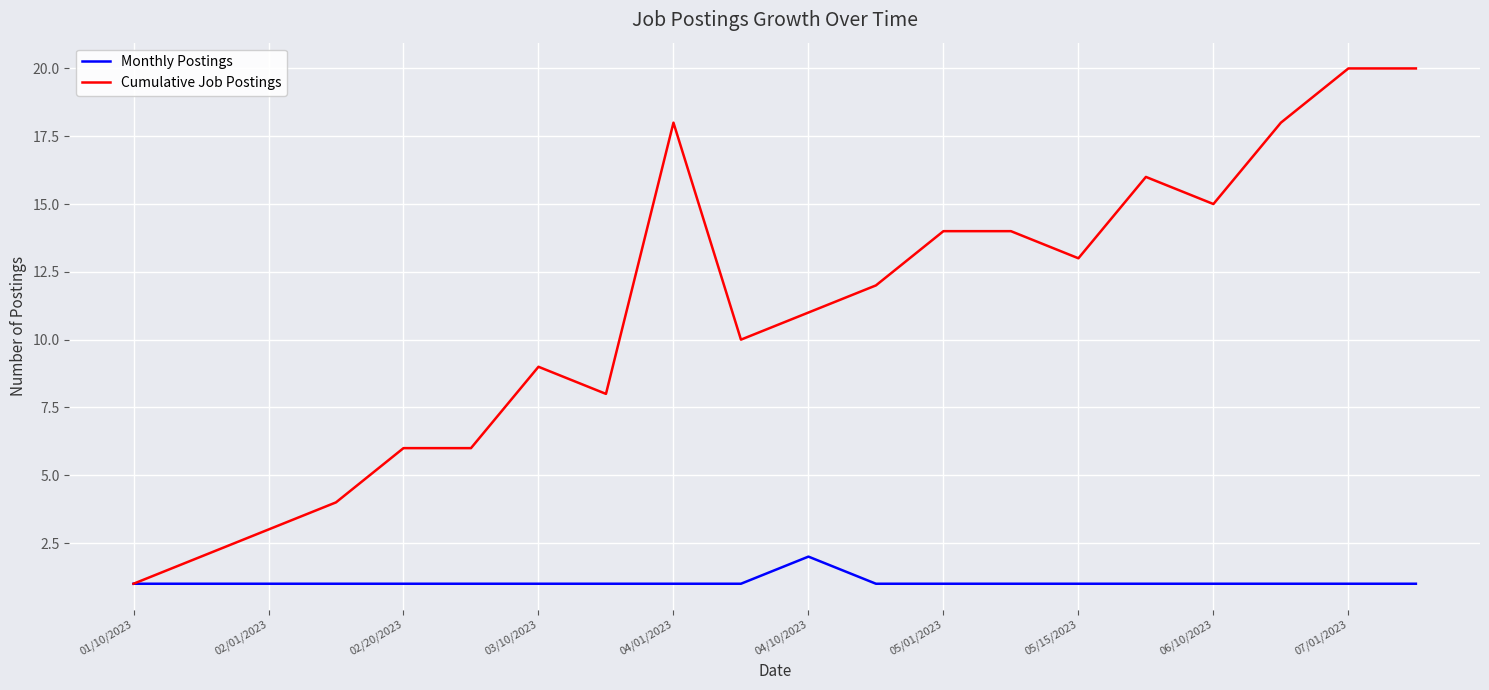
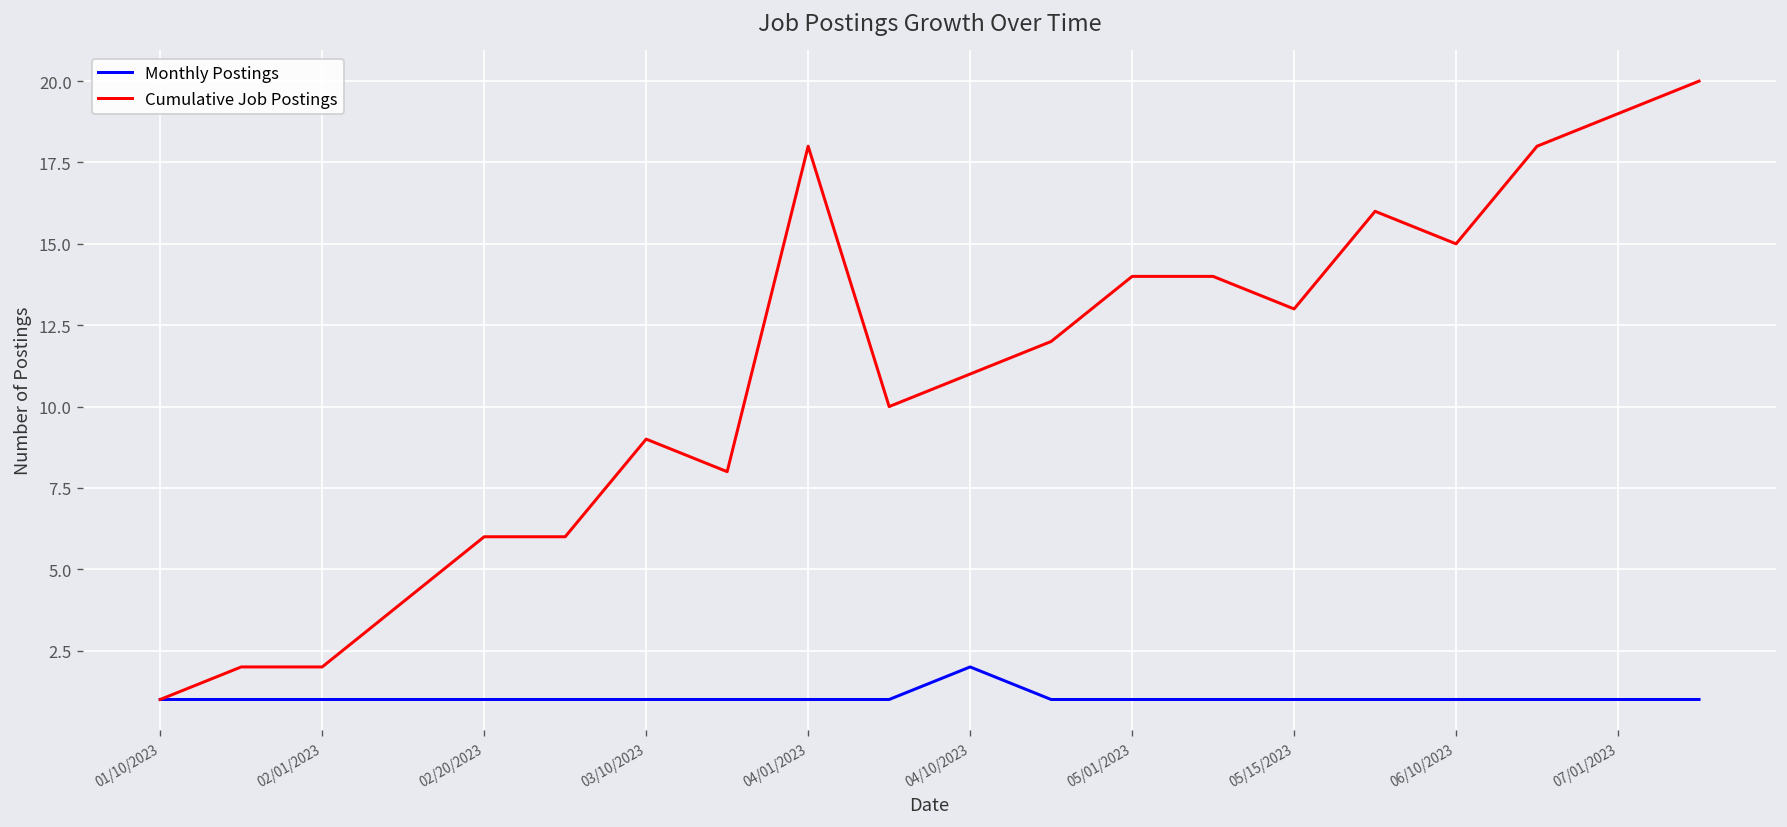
Cumulative Job Postings, 02/01/2023: 3 -> 2
Cumulative Job Postings, 07/01/2023: 20 -> 19
